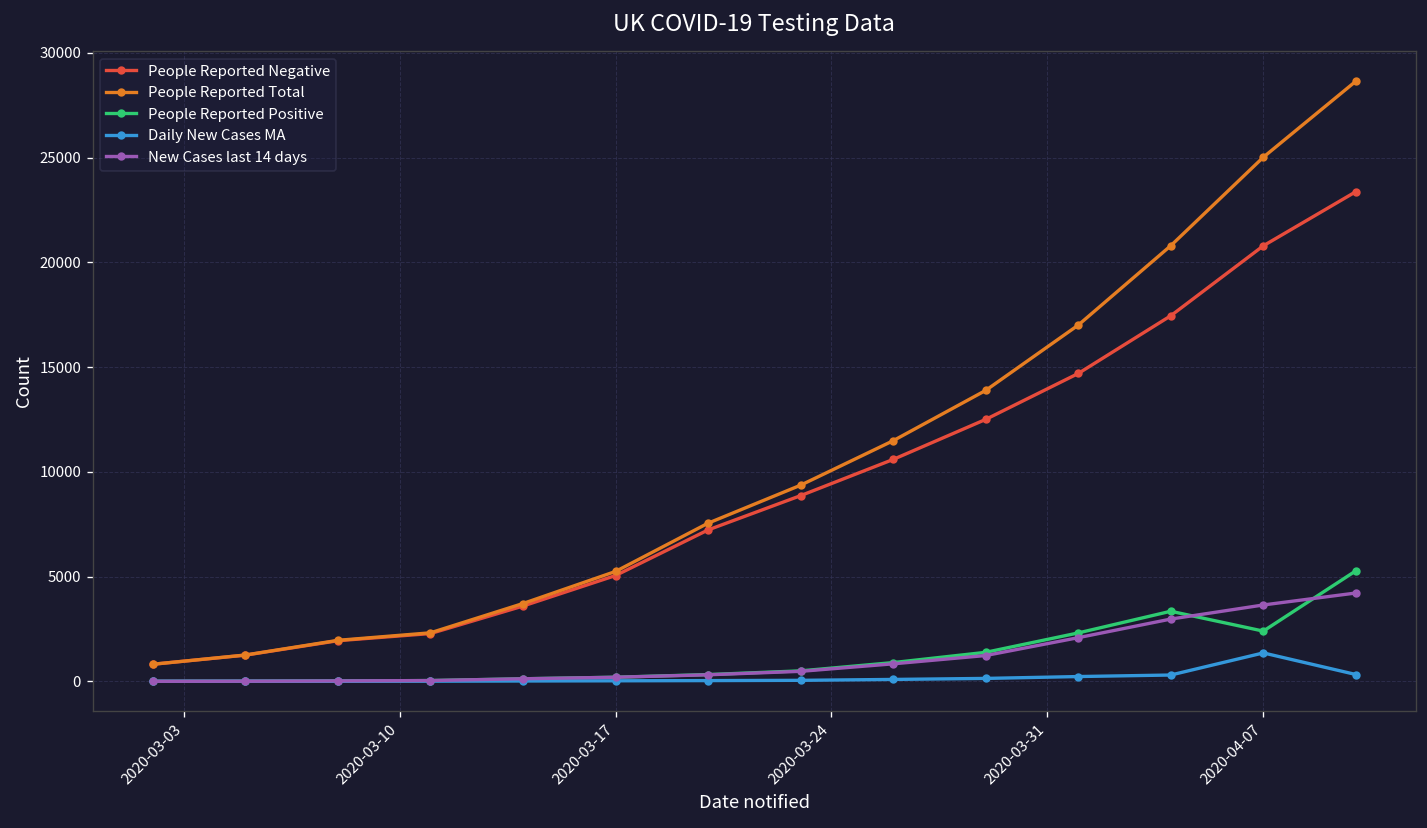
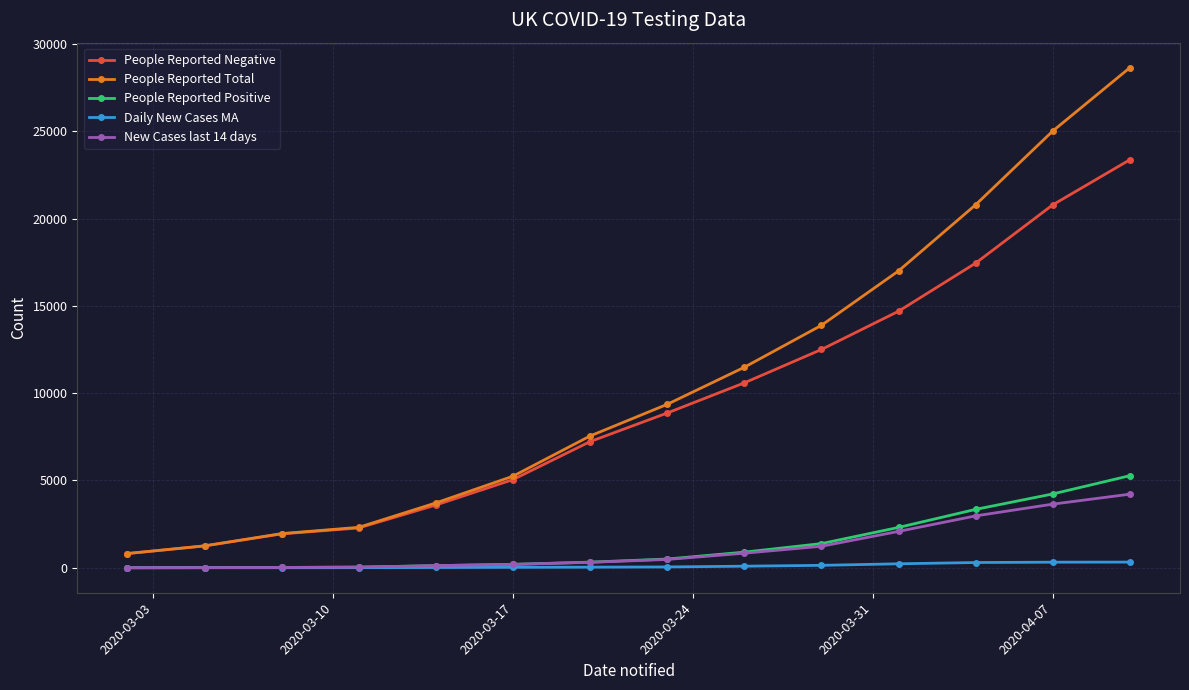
People Reported Positive, 2020-04-07: 2400 -> 4200
Daily New Cases MA, 2020-04-07: 1400 -> 300
